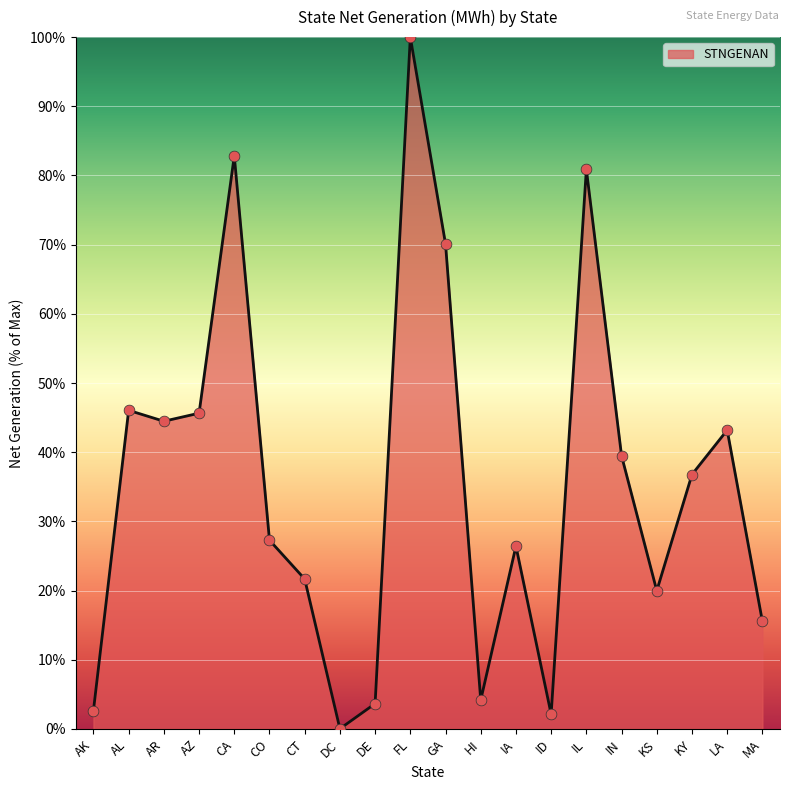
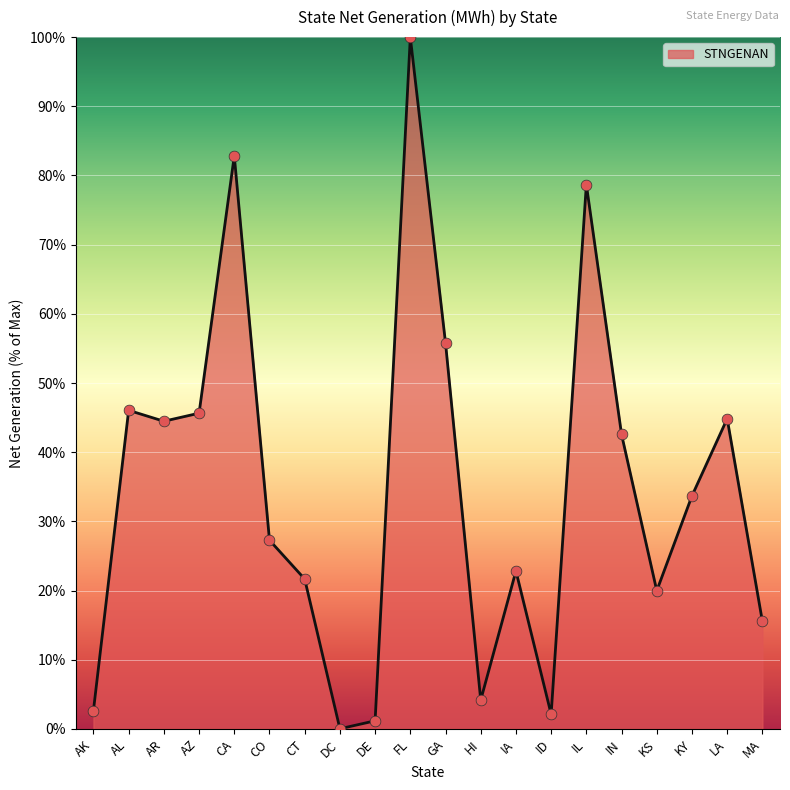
DE: 4% -> 1%
GA: 70% -> 56%
IA: 26% -> 23%
IL: 81% -> 79%
IN: 39% -> 43%
KY: 37% -> 34%
LA: 43% -> 45%
